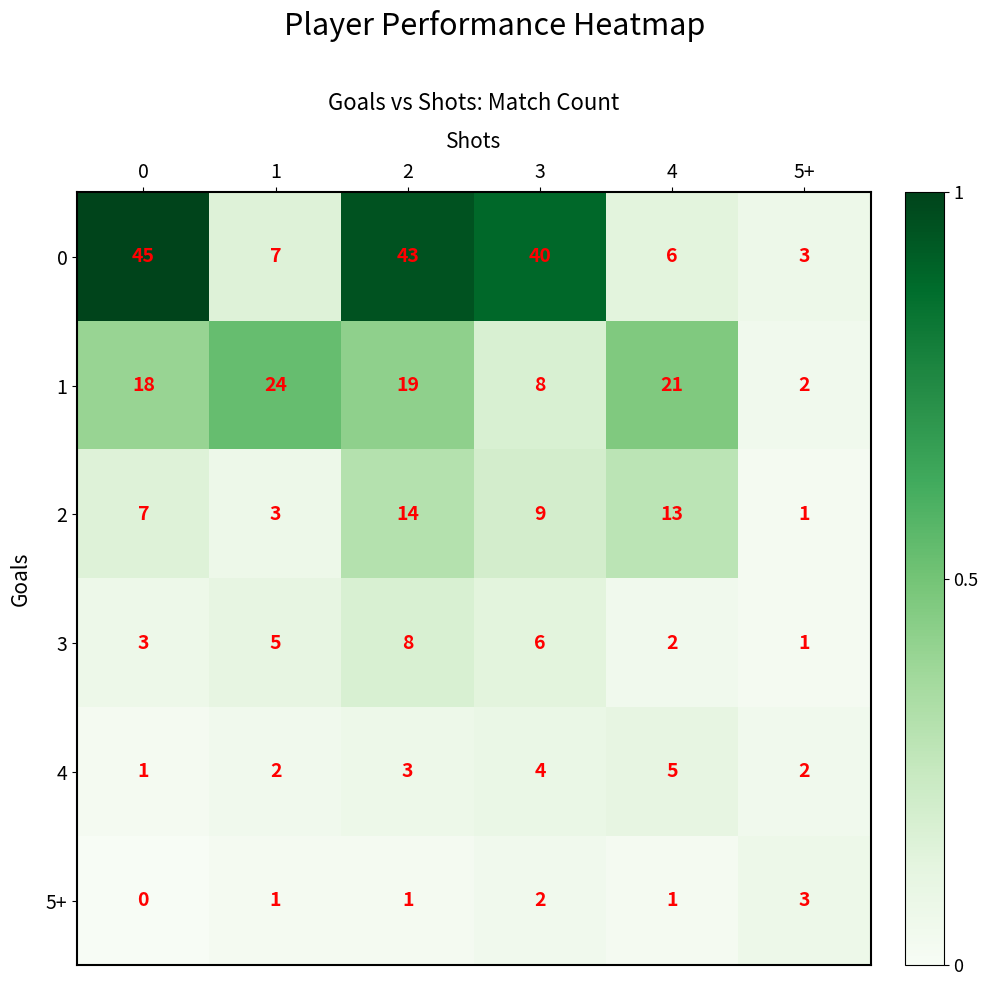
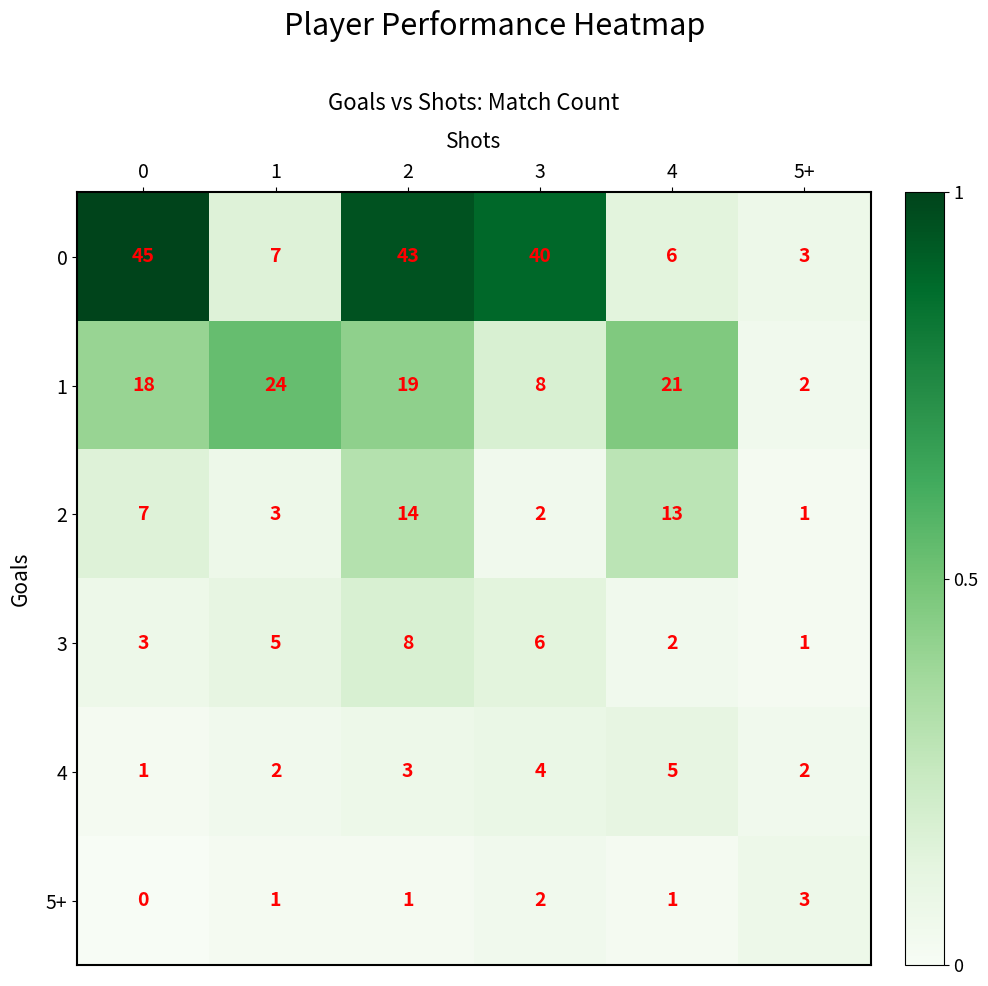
2, 3: 9 -> 2
